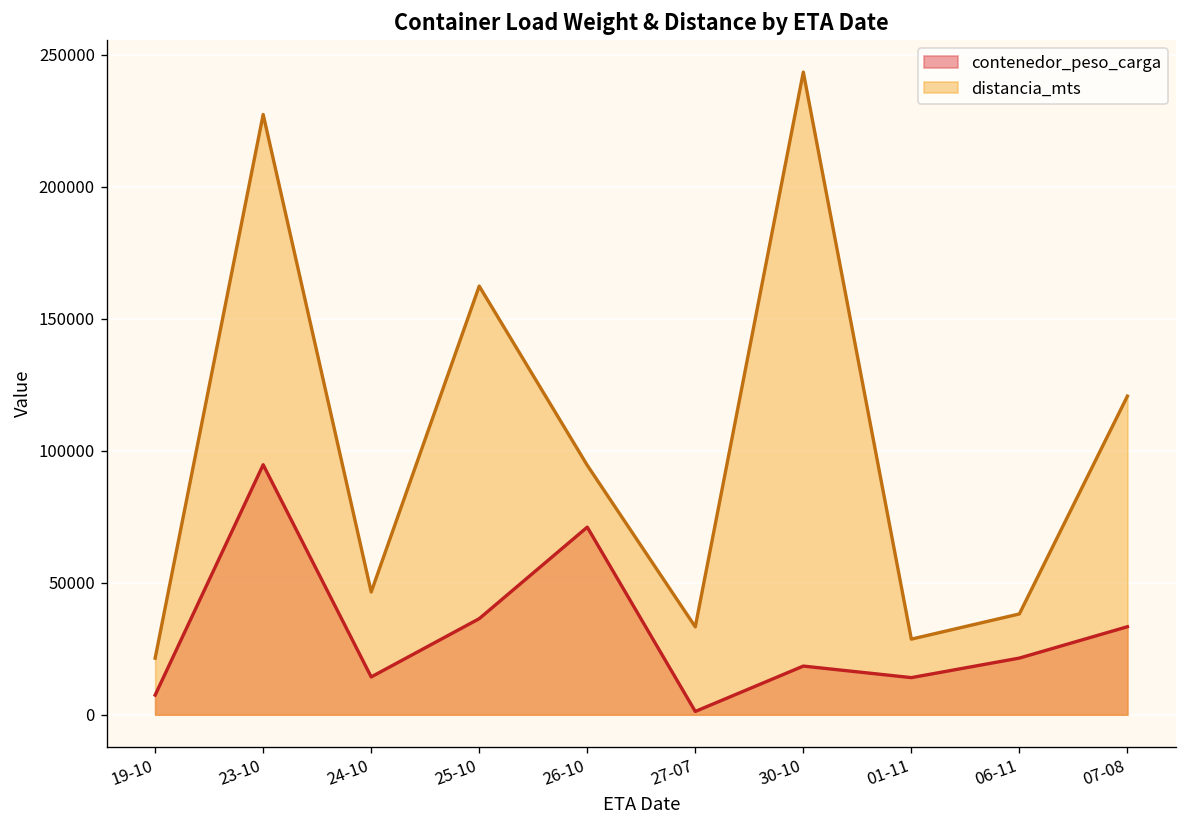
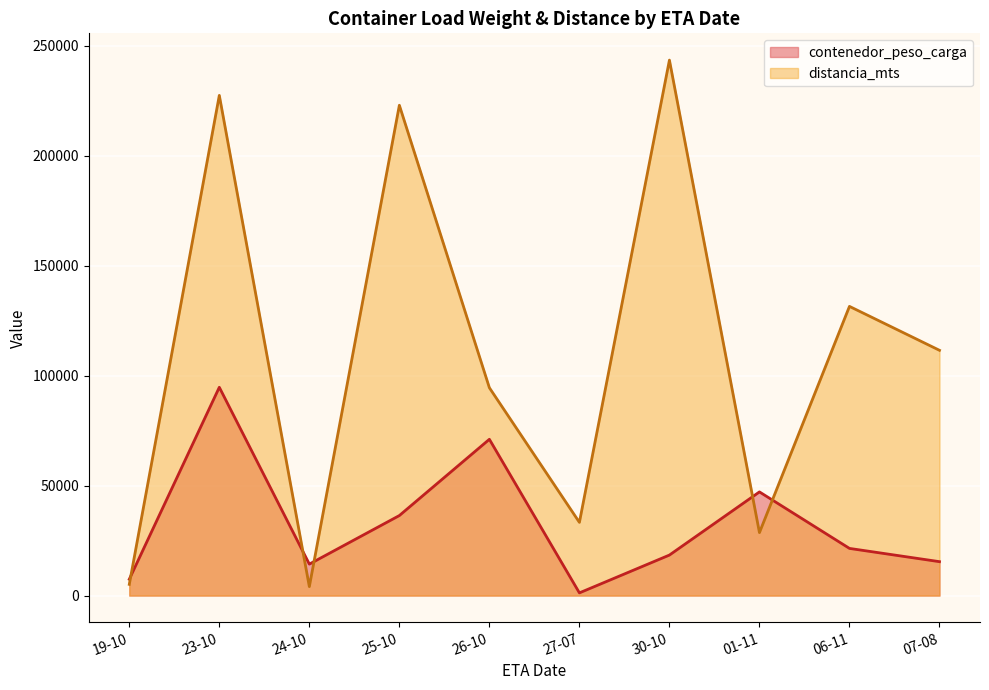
distancia_mts, 19-10: 21000 -> 5000
distancia_mts, 24-10: 46000 -> 4000
distancia_mts, 25-10: 162000 -> 223000
contenedor_peso_carga, 01-11: 14000 -> 47000
distancia_mts, 06-11: 38000 -> 131000
contenedor_peso_carga, 07-08: 33000 -> 15000
distancia_mts, 07-08: 121000 -> 112000
